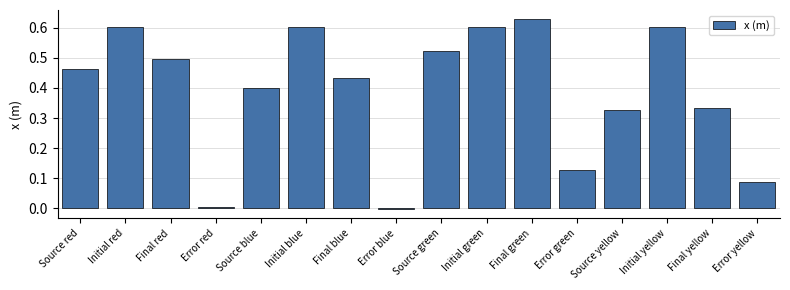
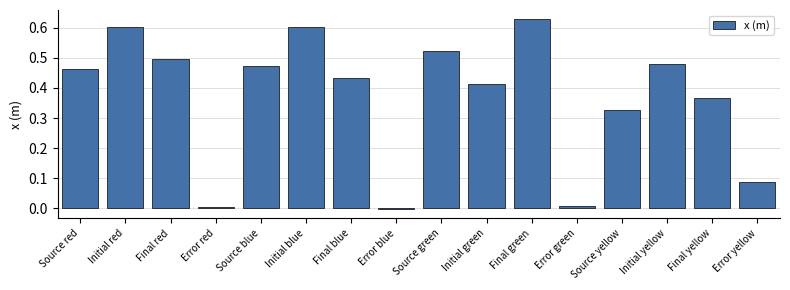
Source blue: 0.40 -> 0.47
Initial green: 0.60 -> 0.41
Error green: 0.13 -> 0.01
Initial yellow: 0.60 -> 0.48
Final yellow: 0.34 -> 0.37
